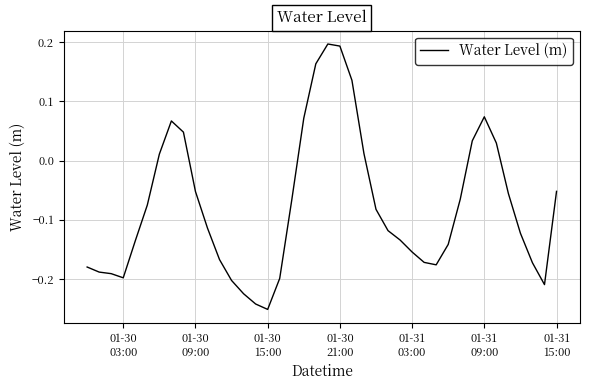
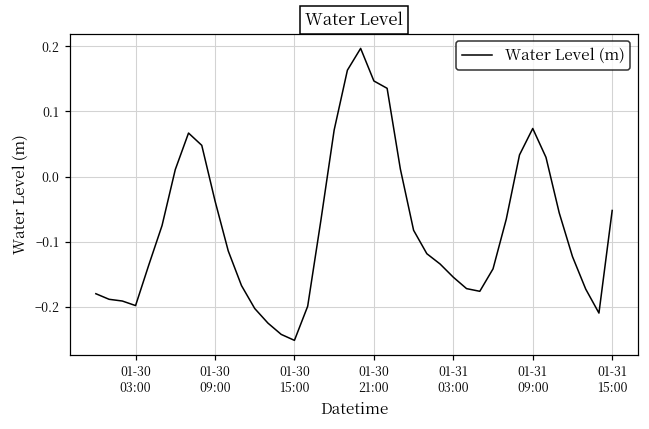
01-30 09:00: -0.05 -> -0.04
01-30 21:00: 0.19 -> 0.15
